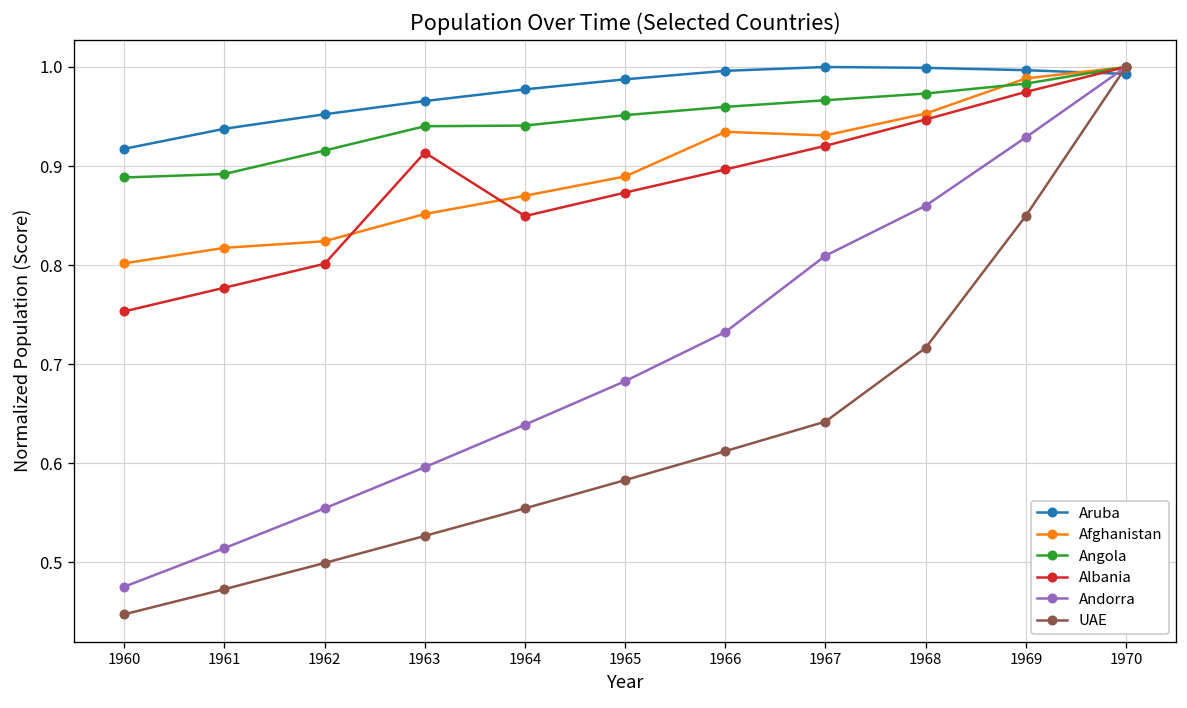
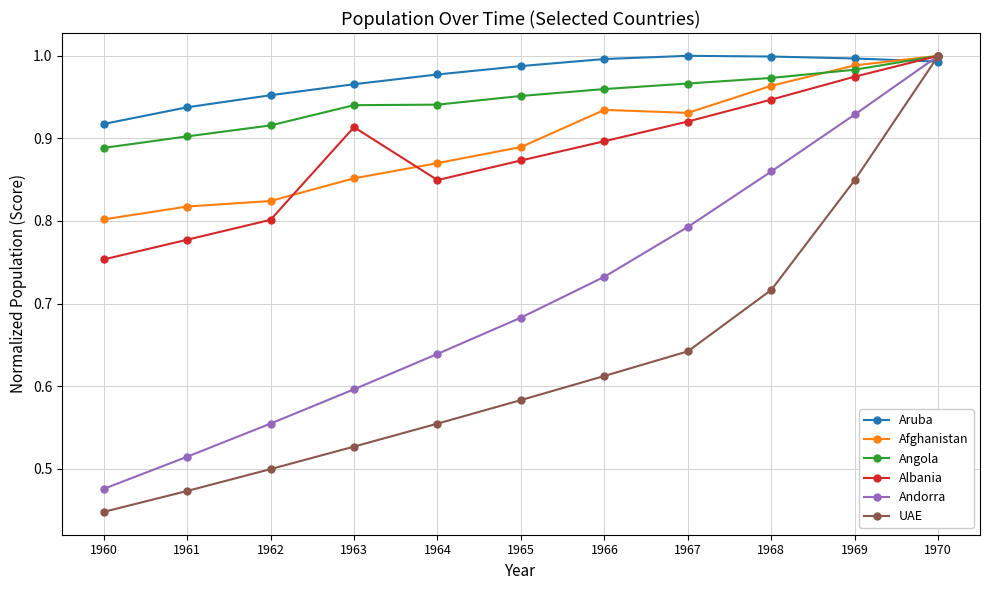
Angola, 1961: 0.89 -> 0.90
Andorra, 1967: 0.81 -> 0.79
Afghanistan, 1968: 0.95 -> 0.96
